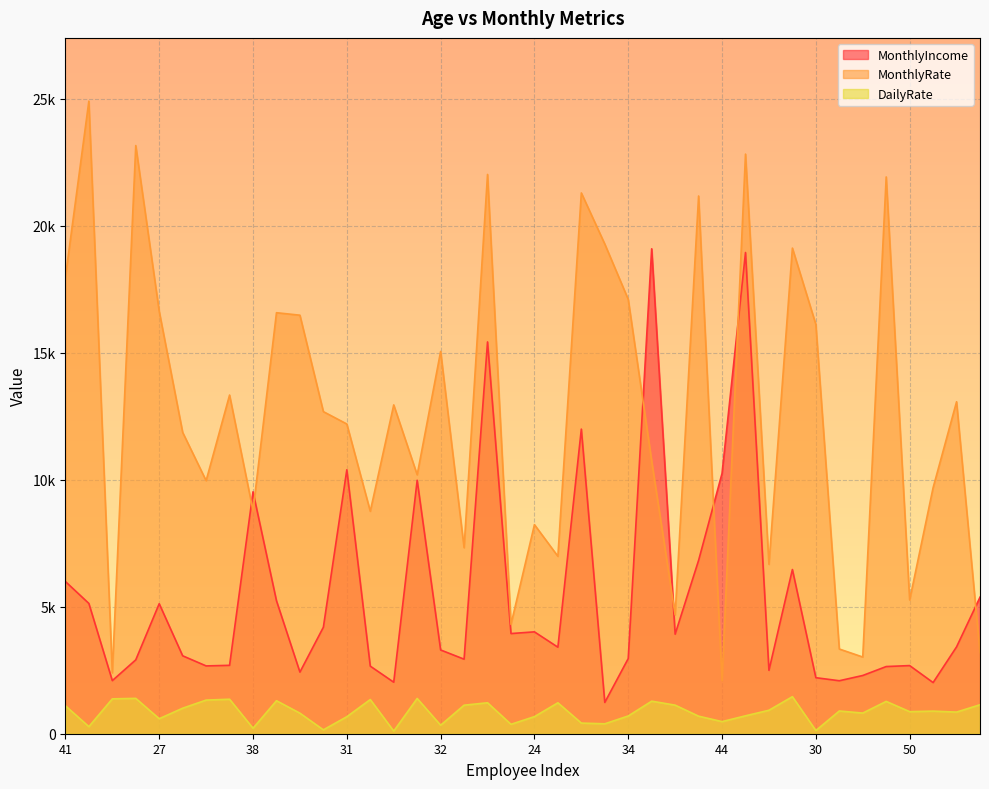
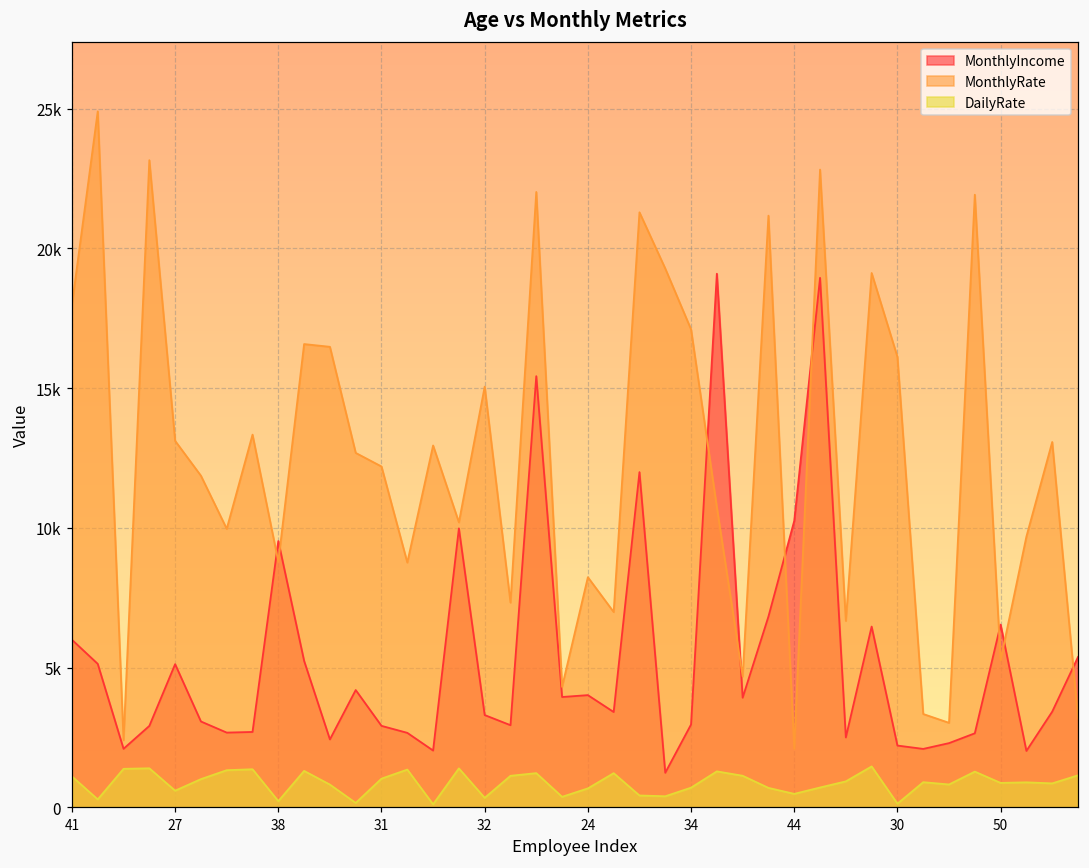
MonthlyRate, 27: 16600 -> 13100
MonthlyIncome, 31: 10400 -> 2900
DailyRate, 31: 700 -> 1000
MonthlyIncome, 50: 2700 -> 6500
